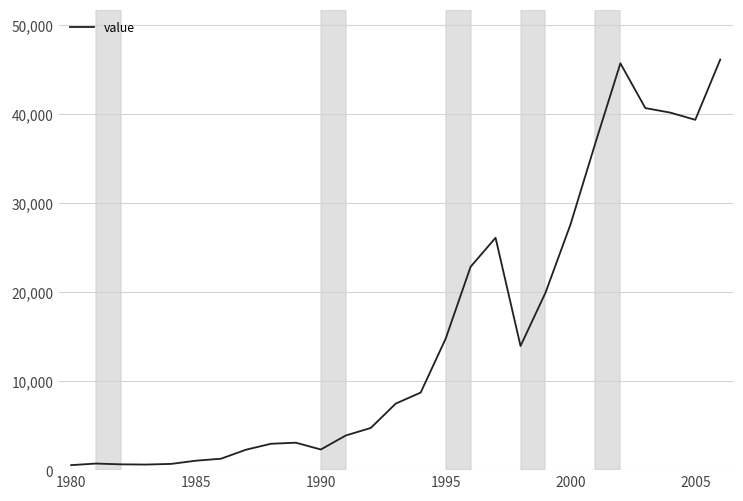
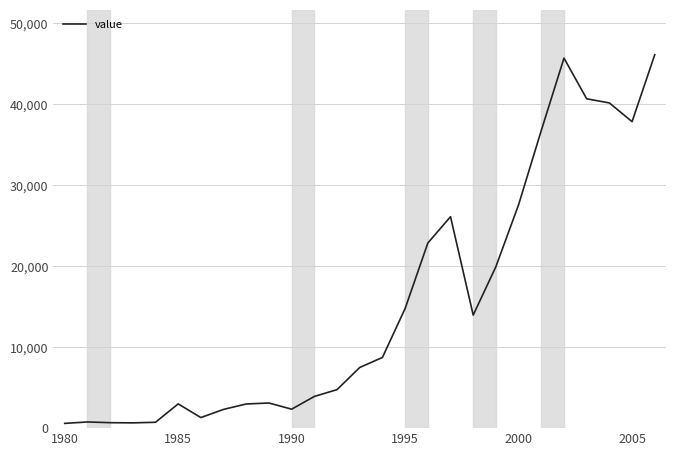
1985: 1,000 -> 3,000
2005: 39,000 -> 38,000
